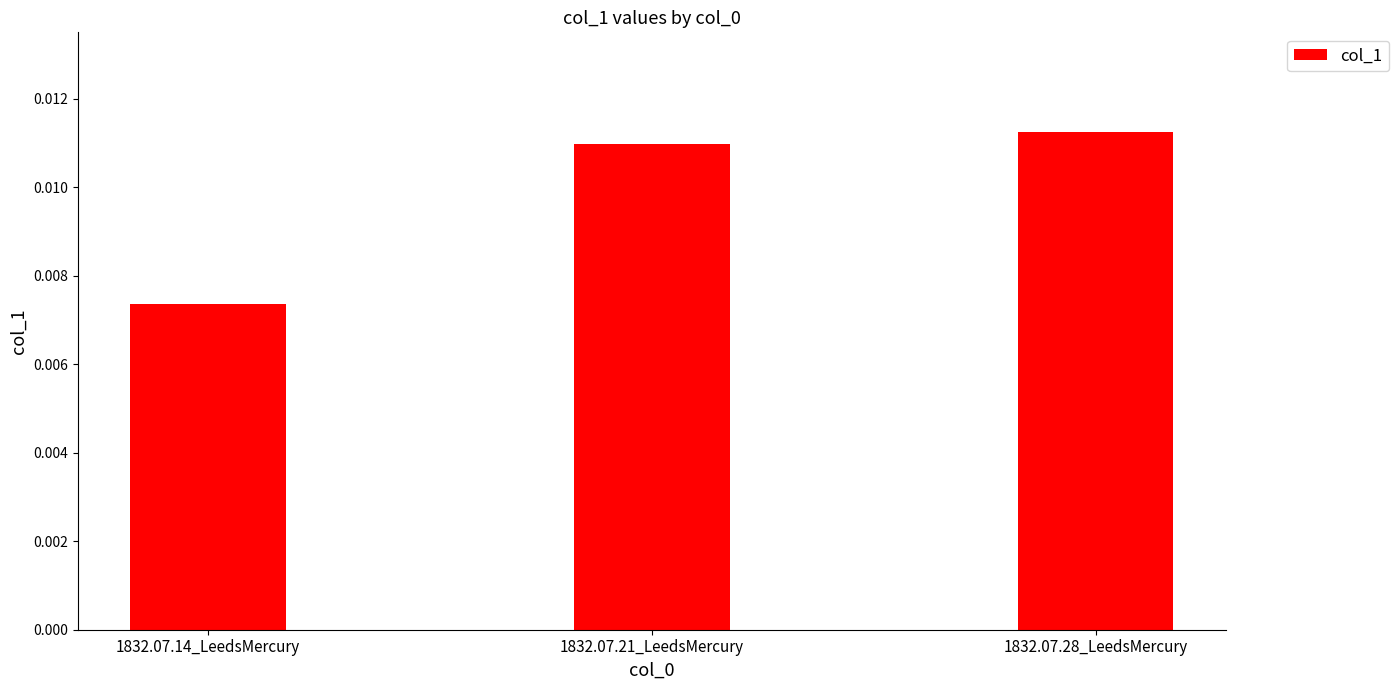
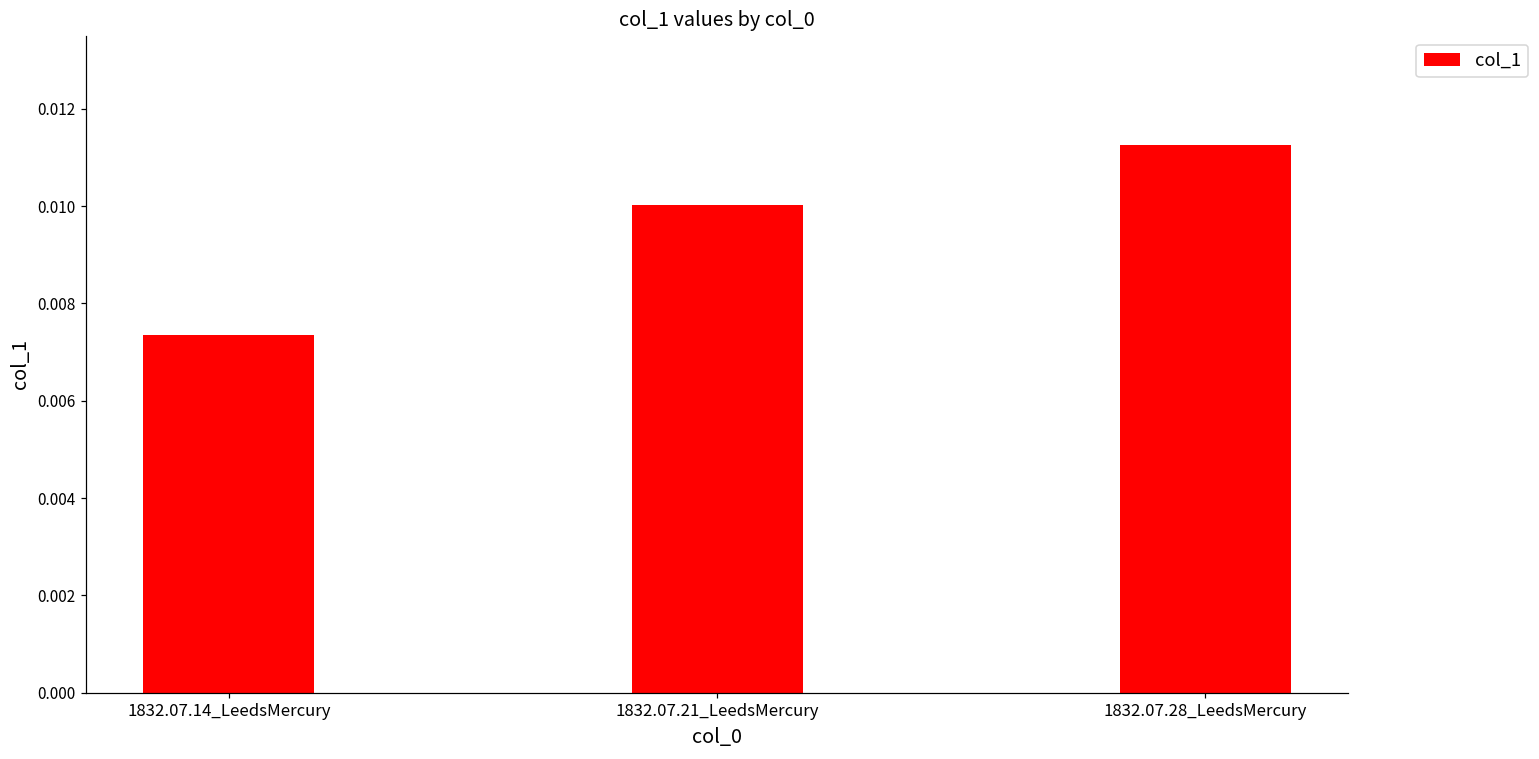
1832.07.21_LeedsMercury: 0.0110 -> 0.0100
